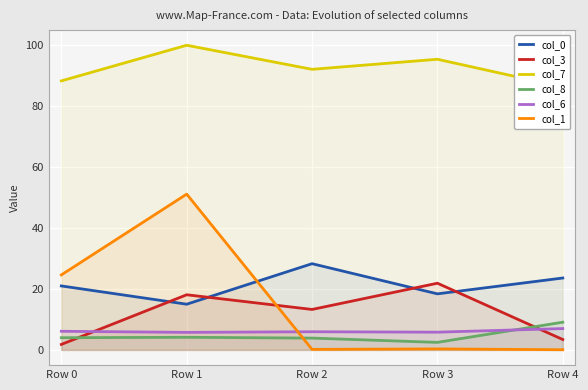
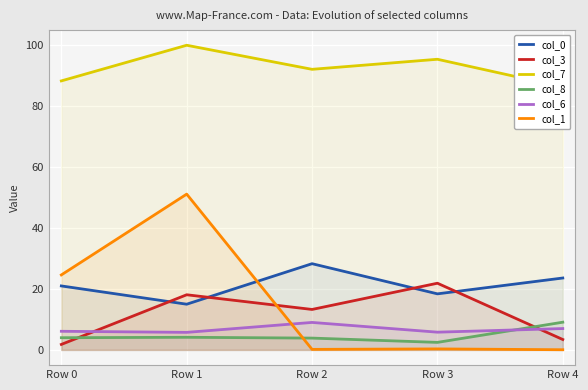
col_6, Row 2: 6 -> 9
